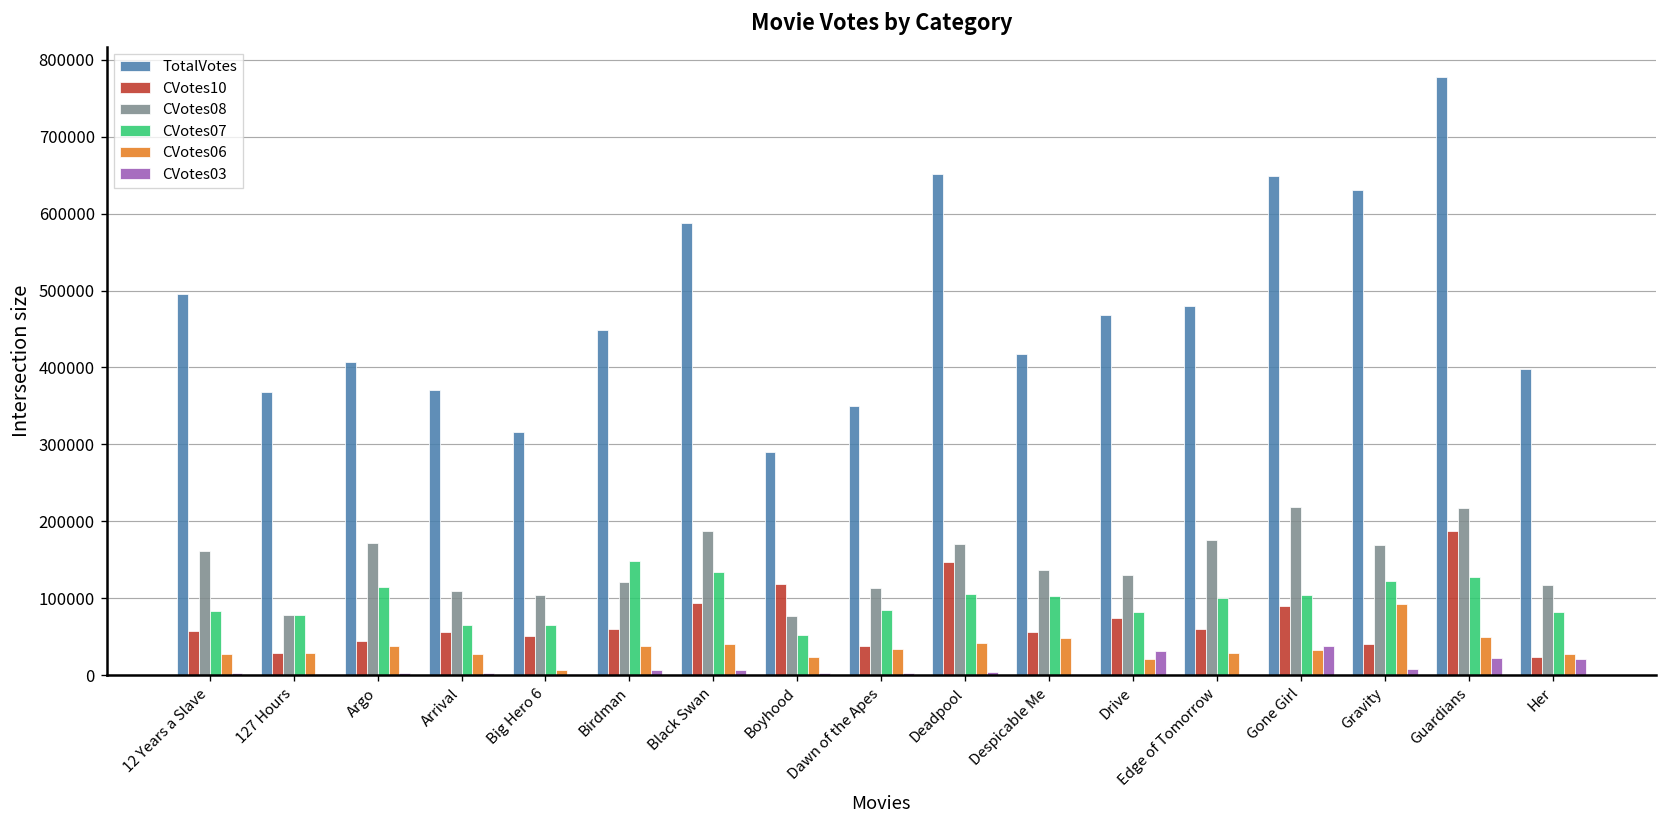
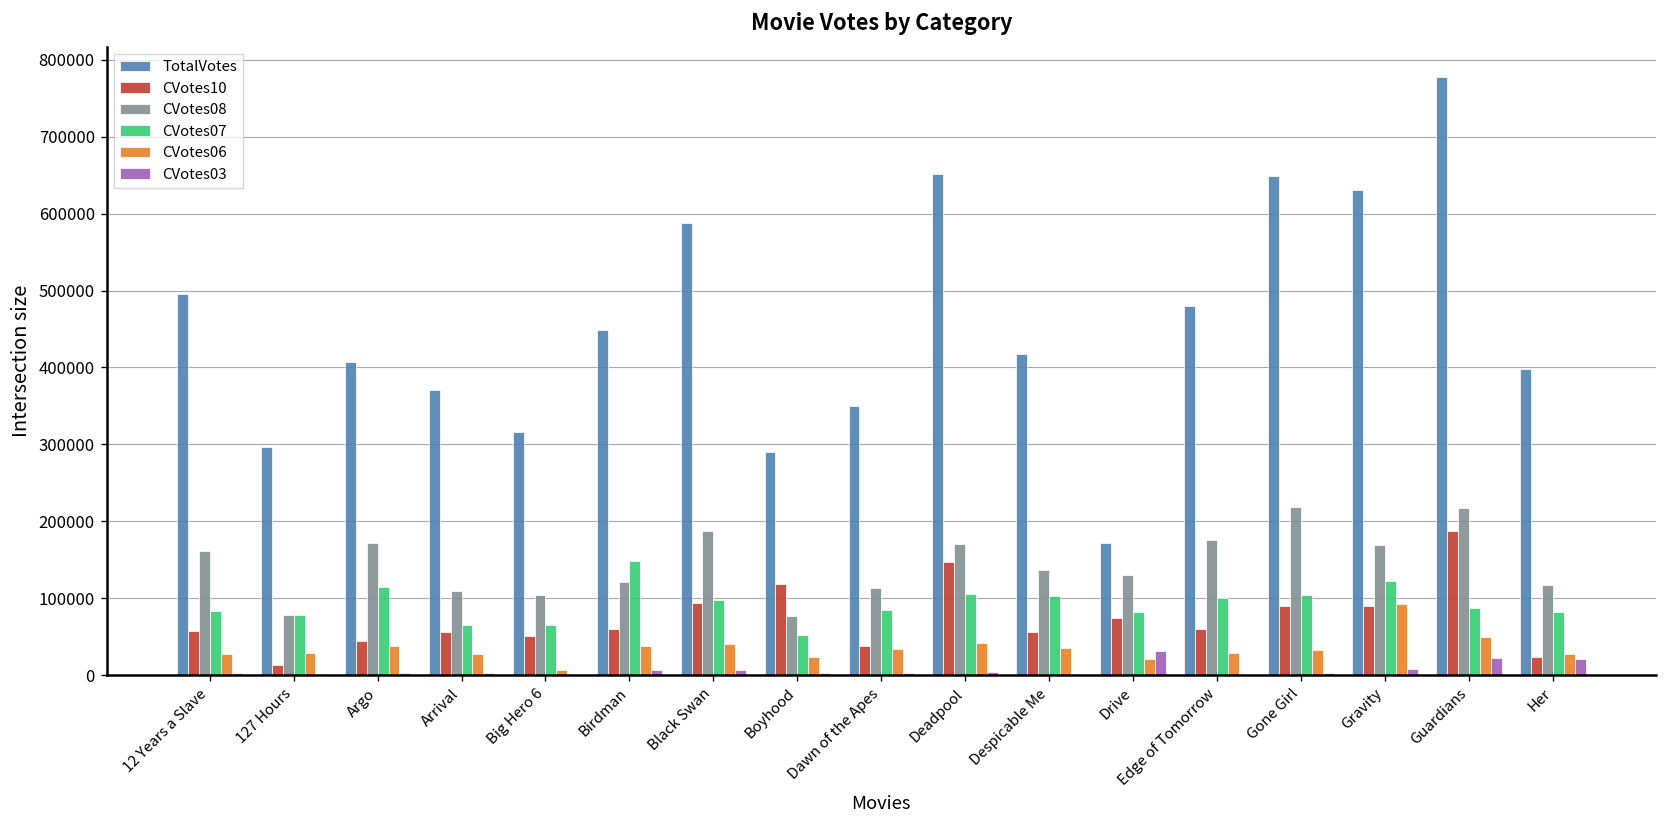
TotalVotes, 127 Hours: 370000 -> 300000
CVotes10, 127 Hours: 30000 -> 10000
CVotes07, Black Swan: 130000 -> 100000
CVotes06, Despicable Me: 50000 -> 40000
TotalVotes, Drive: 470000 -> 170000
CVotes03, Gone Girl: 40000 -> 0
CVotes10, Gravity: 40000 -> 90000
CVotes07, Guardians: 130000 -> 90000
